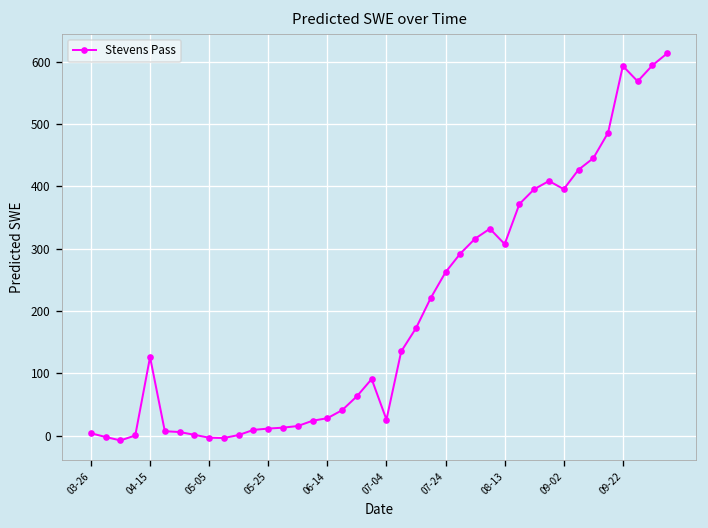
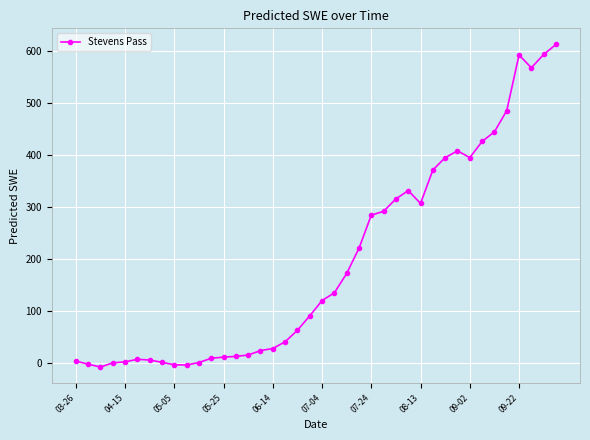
04-15: 130 -> 0
07-04: 30 -> 120
07-24: 260 -> 280
